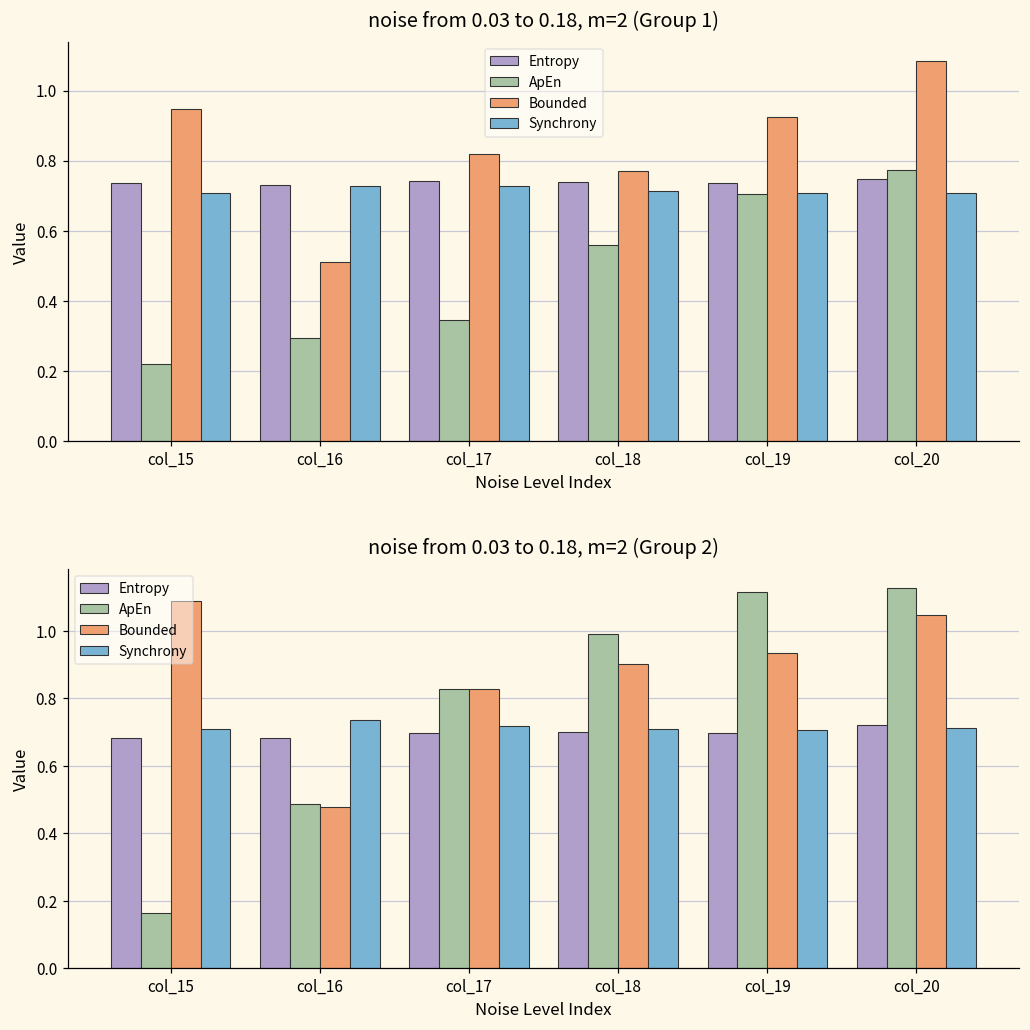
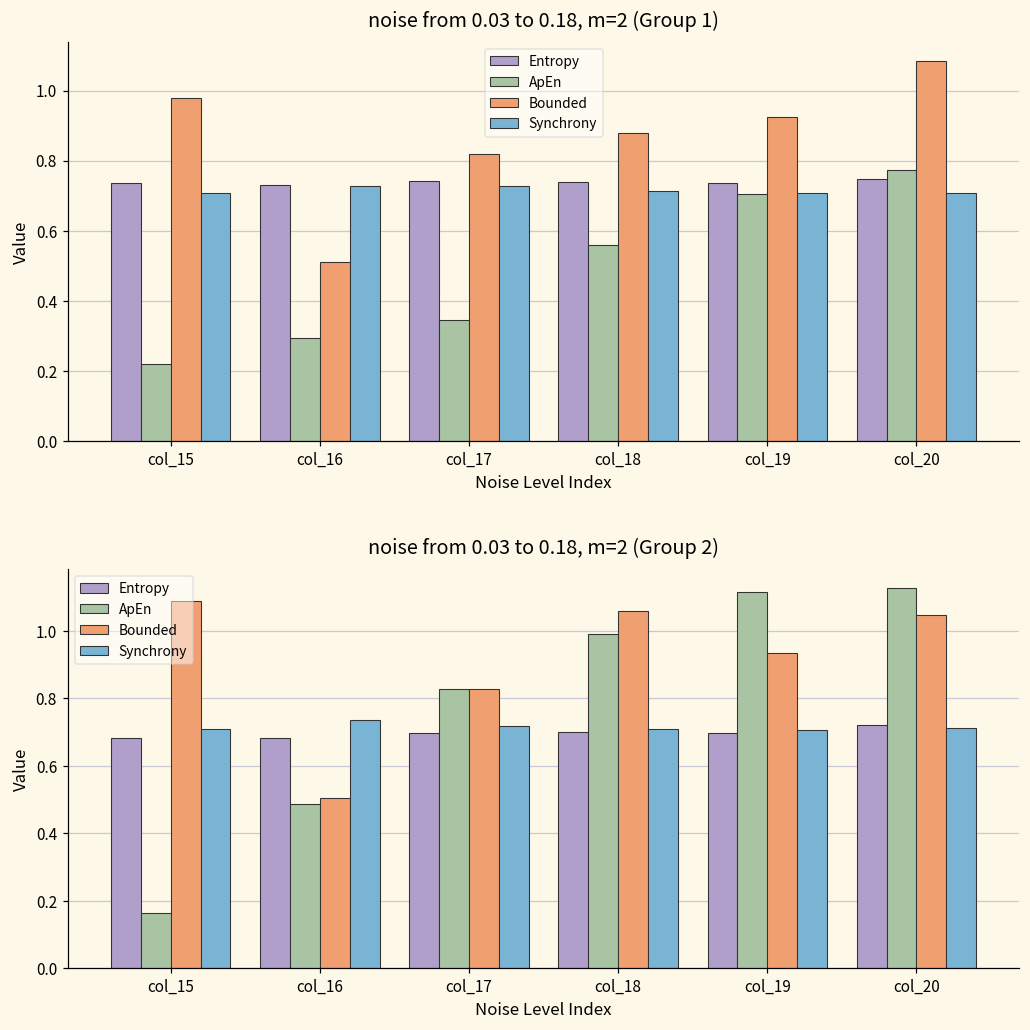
noise from 0.03 to 0.18, m=2 (Group 1), Bounded, col_15: 0.95 -> 0.98
noise from 0.03 to 0.18, m=2 (Group 1), Bounded, col_18: 0.77 -> 0.88
noise from 0.03 to 0.18, m=2 (Group 2), Bounded, col_16: 0.48 -> 0.50
noise from 0.03 to 0.18, m=2 (Group 2), Bounded, col_18: 0.90 -> 1.06
